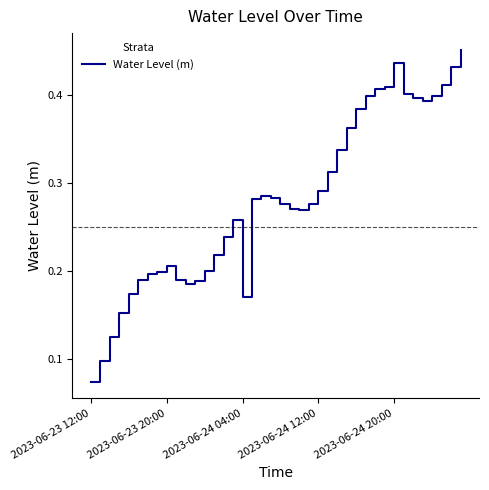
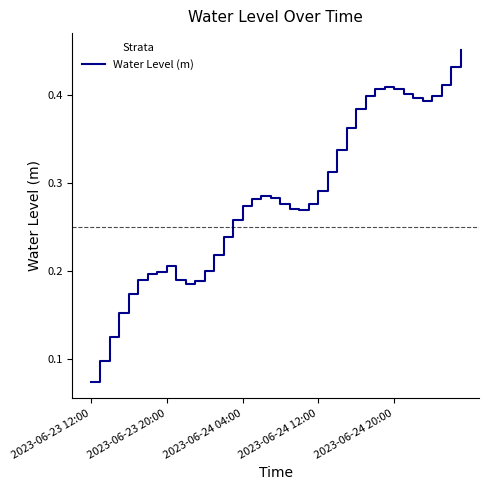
2023-06-24 04:00: 0.17 -> 0.27
2023-06-24 20:00: 0.44 -> 0.41
